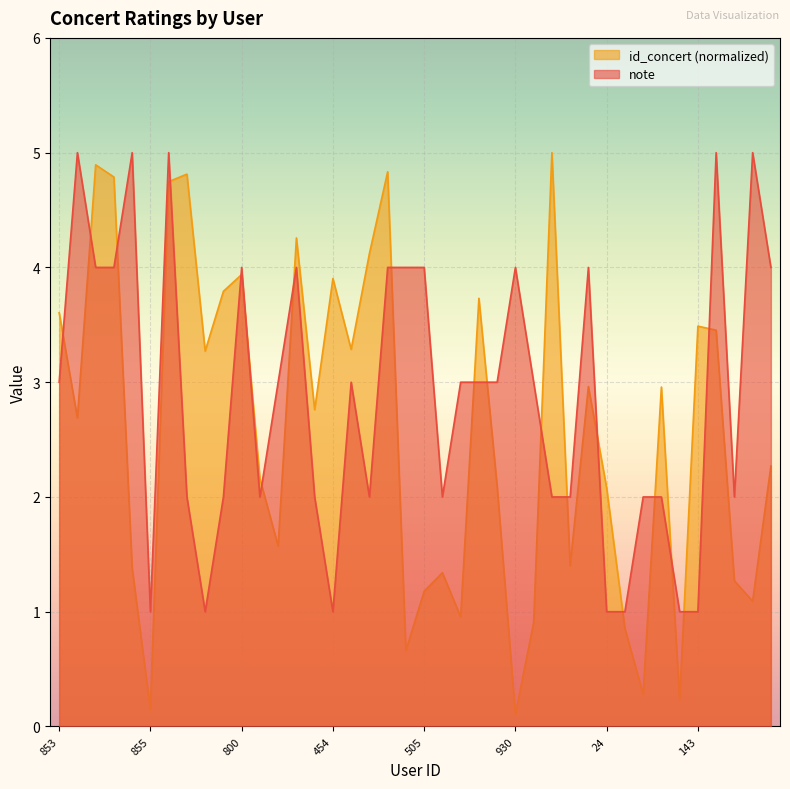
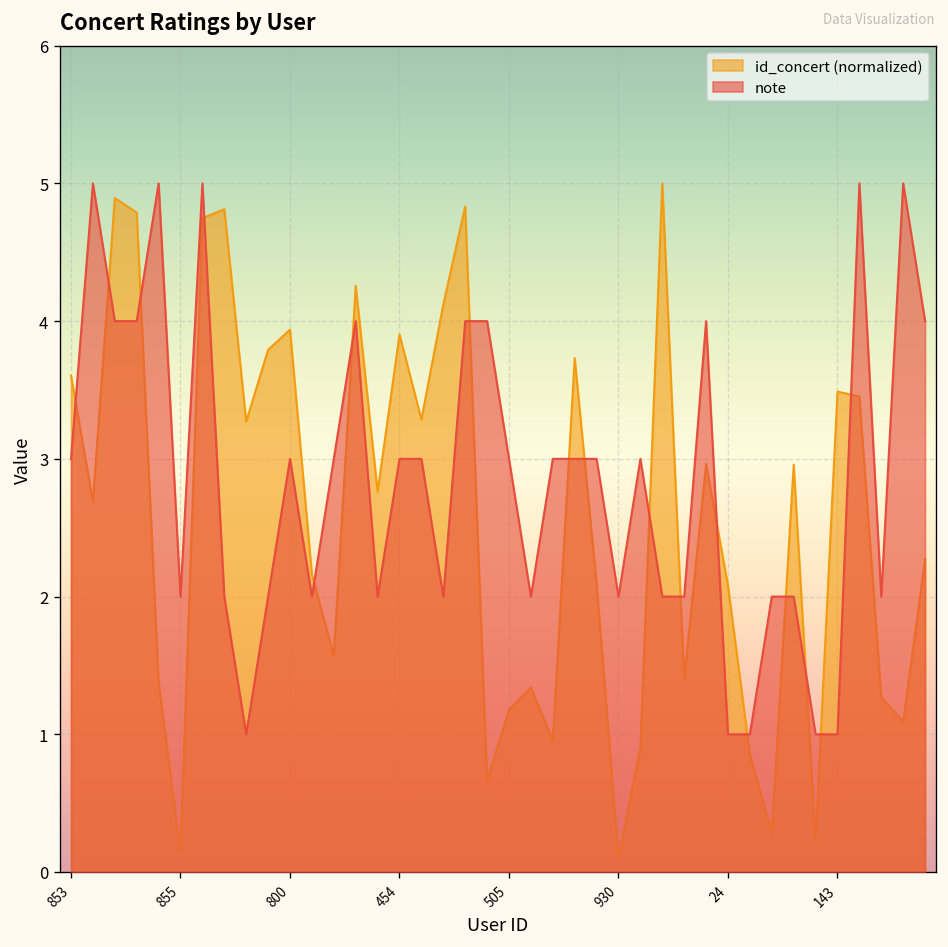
note, 855: 1 -> 2
note, 800: 4 -> 3
note, 454: 1 -> 3
note, 505: 4 -> 3
note, 930: 4 -> 2
